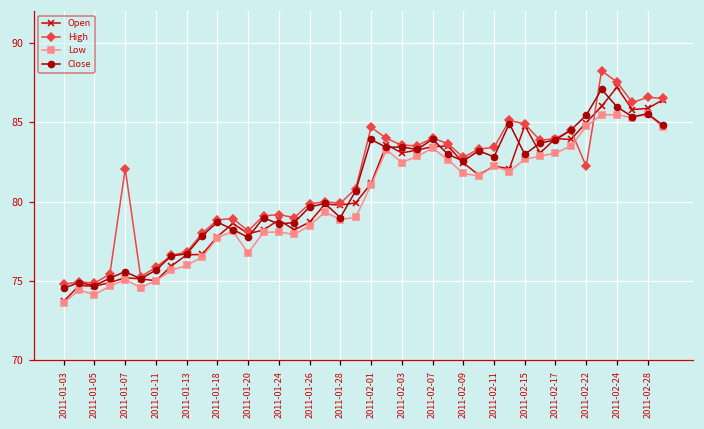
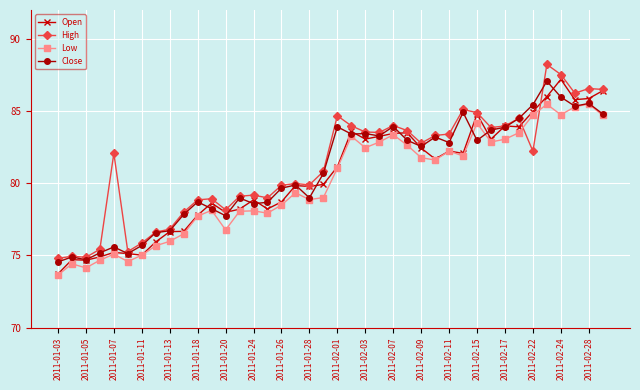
Low, 2011-02-15: 82.7 -> 84.2
Low, 2011-02-24: 85.5 -> 84.7
